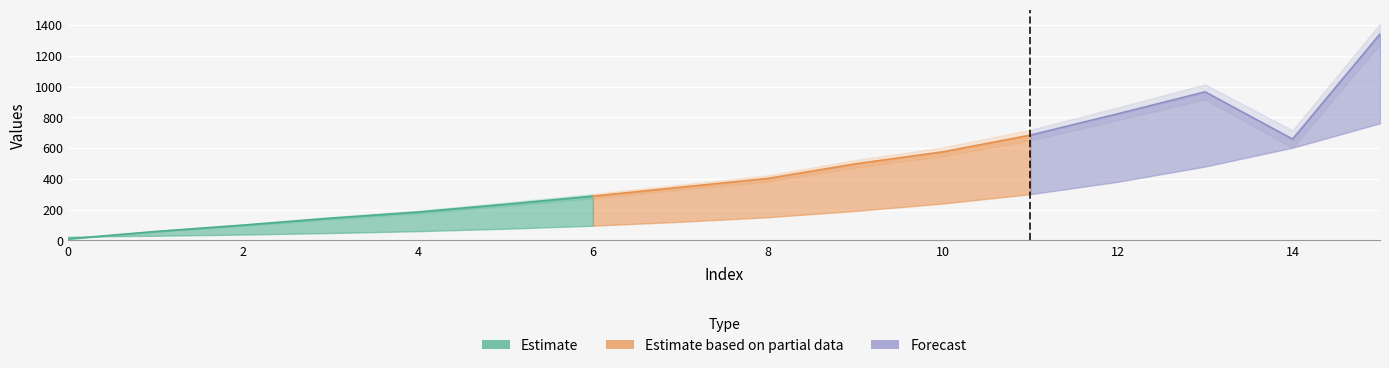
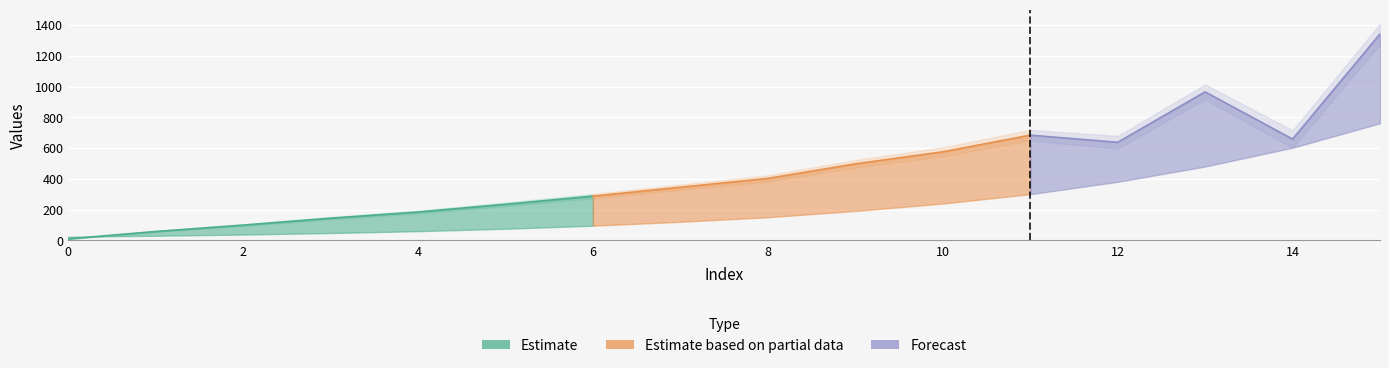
Forecast, 12: 820 -> 640
